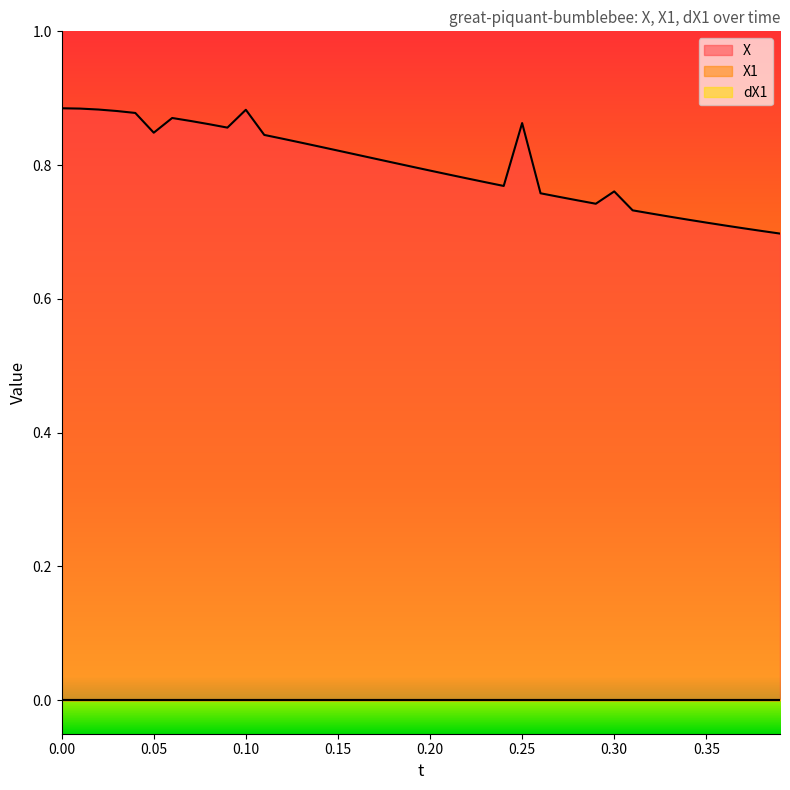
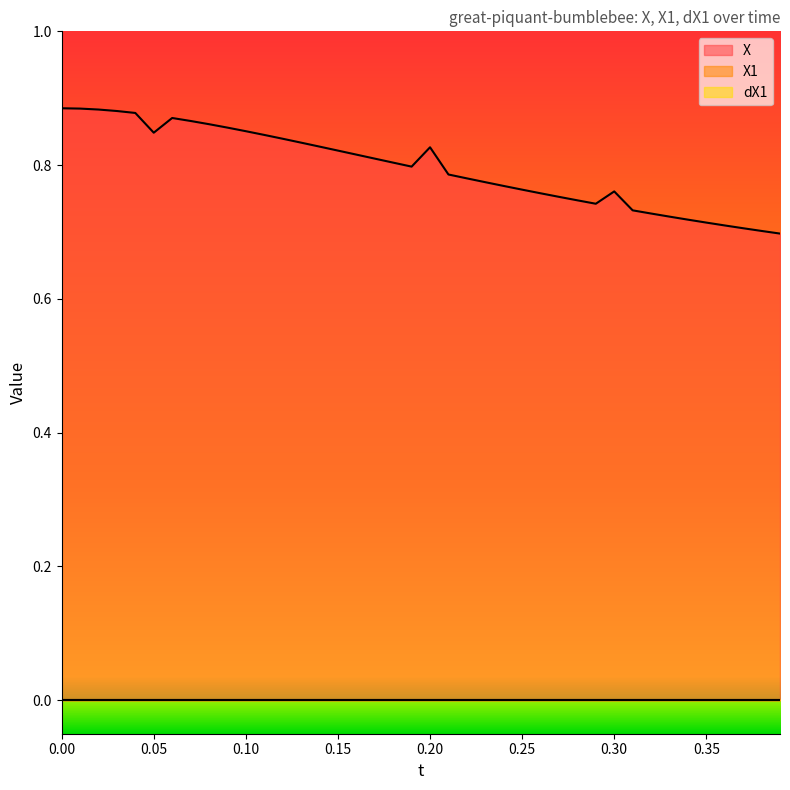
X, 0.10: 0.88 -> 0.85
X, 0.20: 0.79 -> 0.83
X, 0.25: 0.86 -> 0.76
